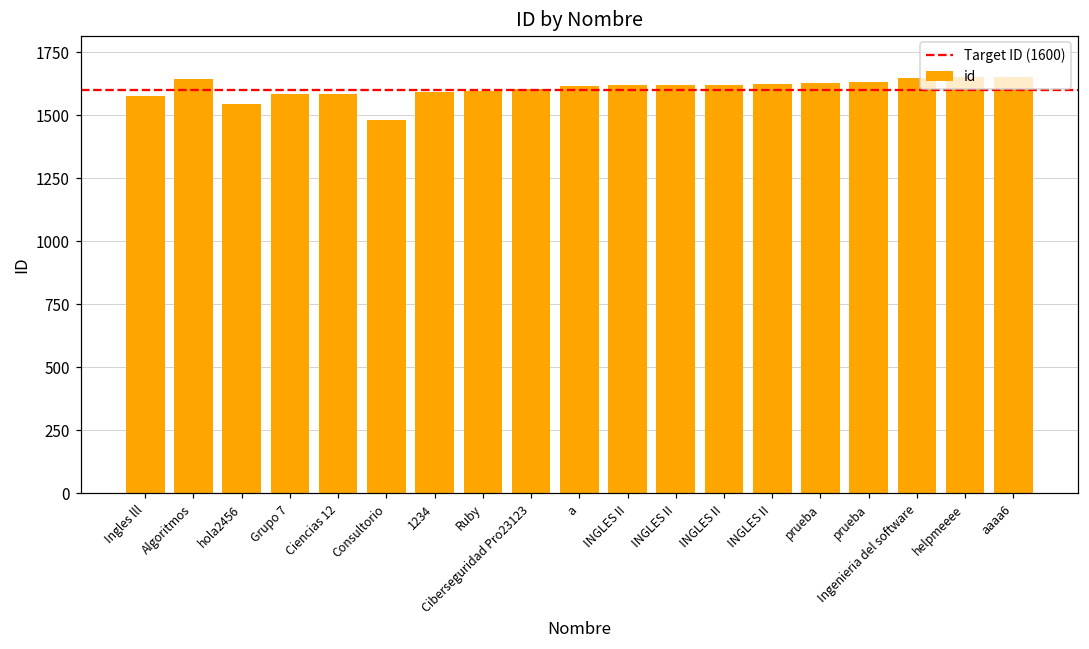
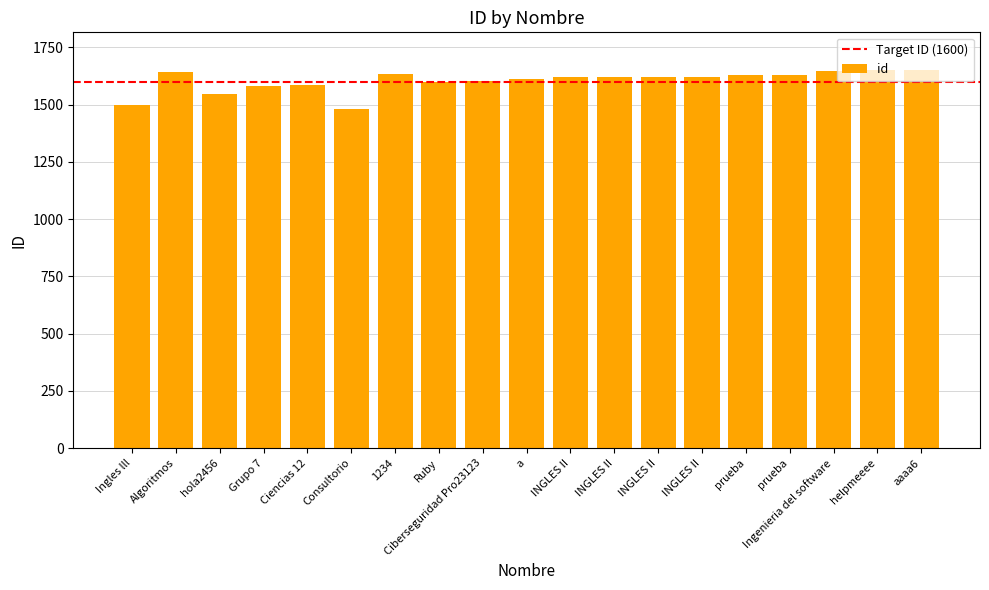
Ingles lll: 1580 -> 1500
1234: 1590 -> 1630
